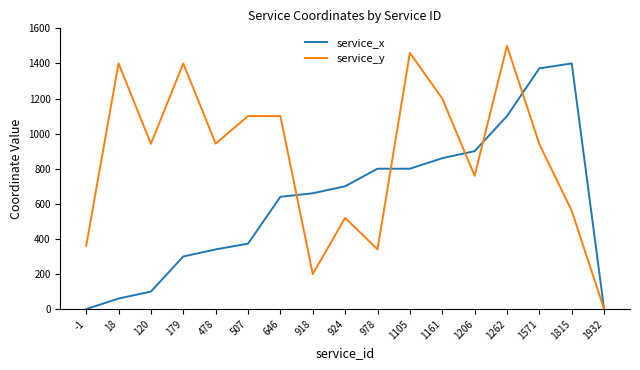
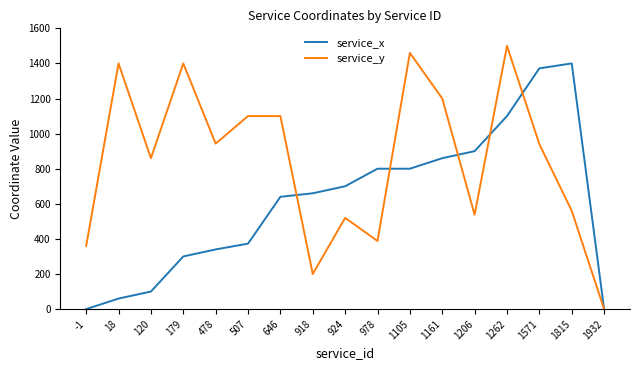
service_y, 120: 940 -> 860
service_y, 978: 340 -> 390
service_y, 1206: 760 -> 540
